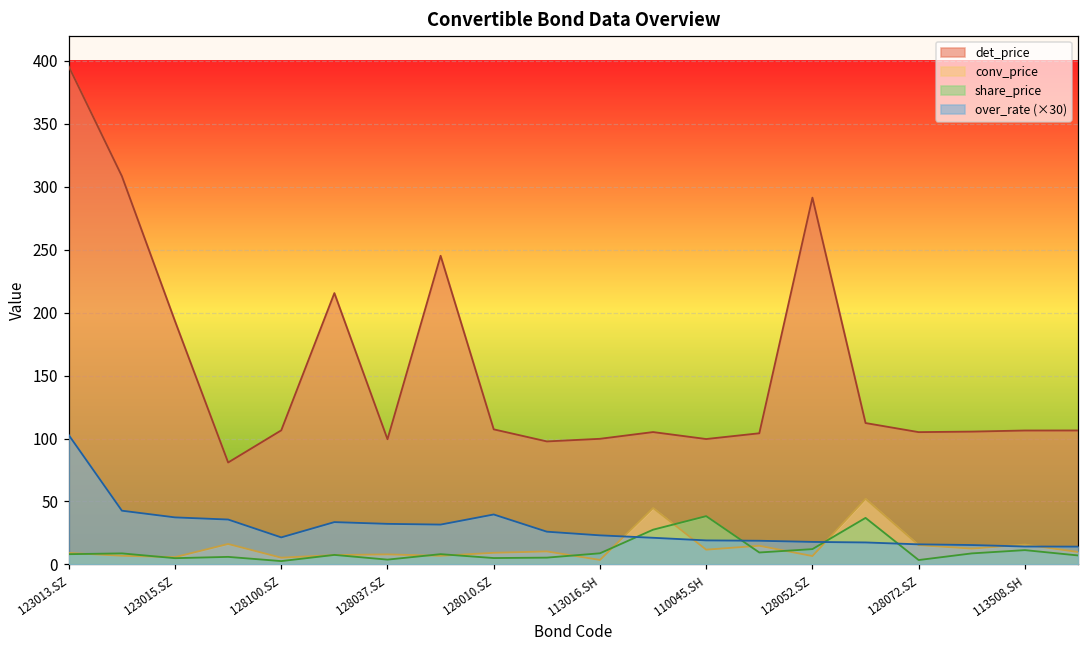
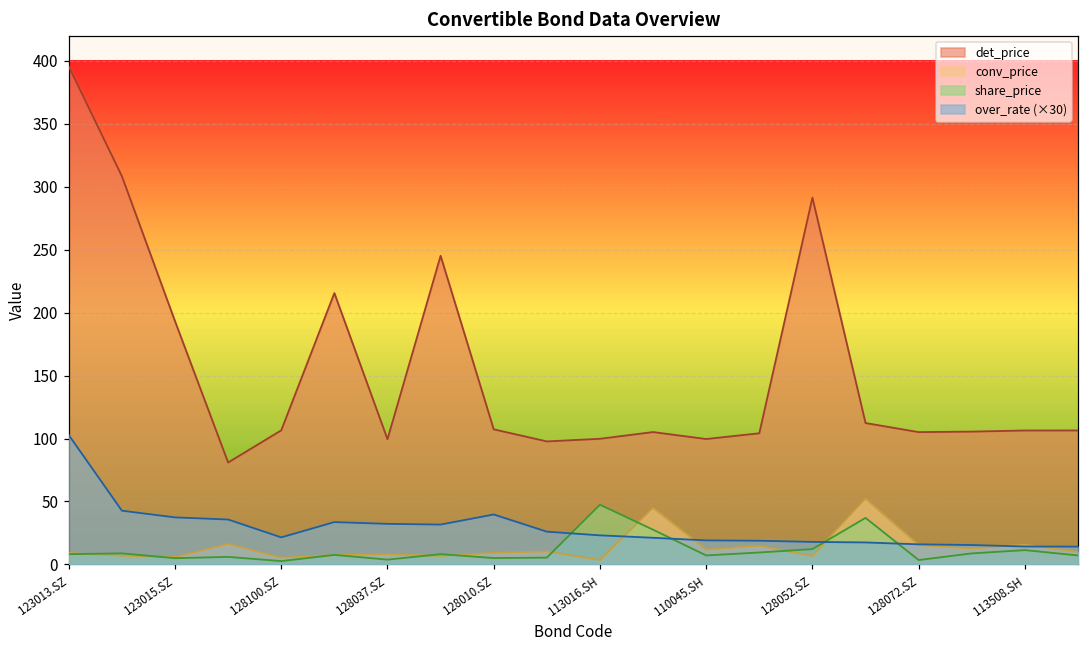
share_price, 113016.SH: 9 -> 47
share_price, 110045.SH: 38 -> 7
